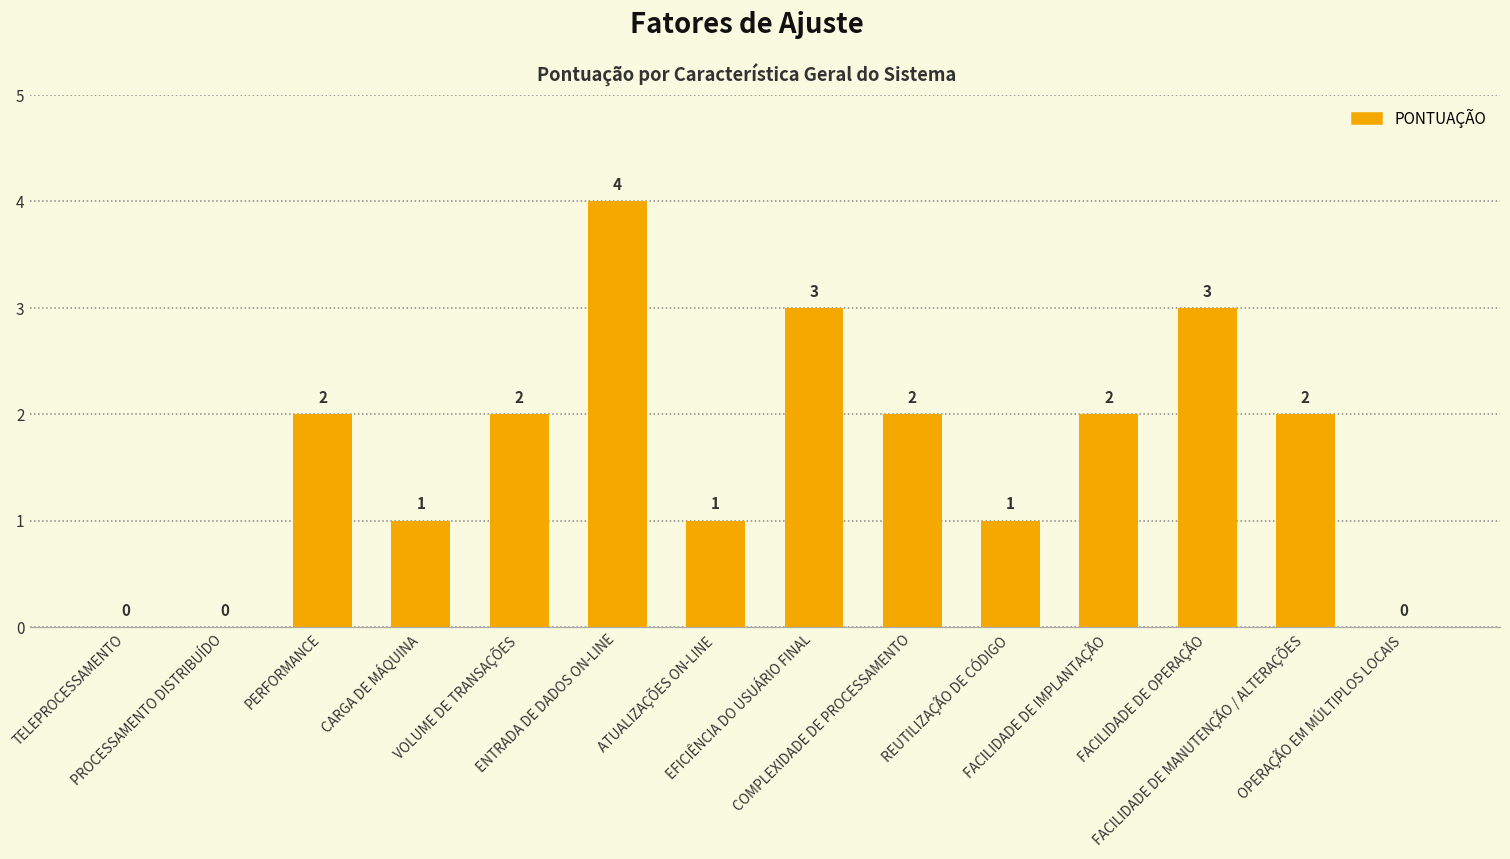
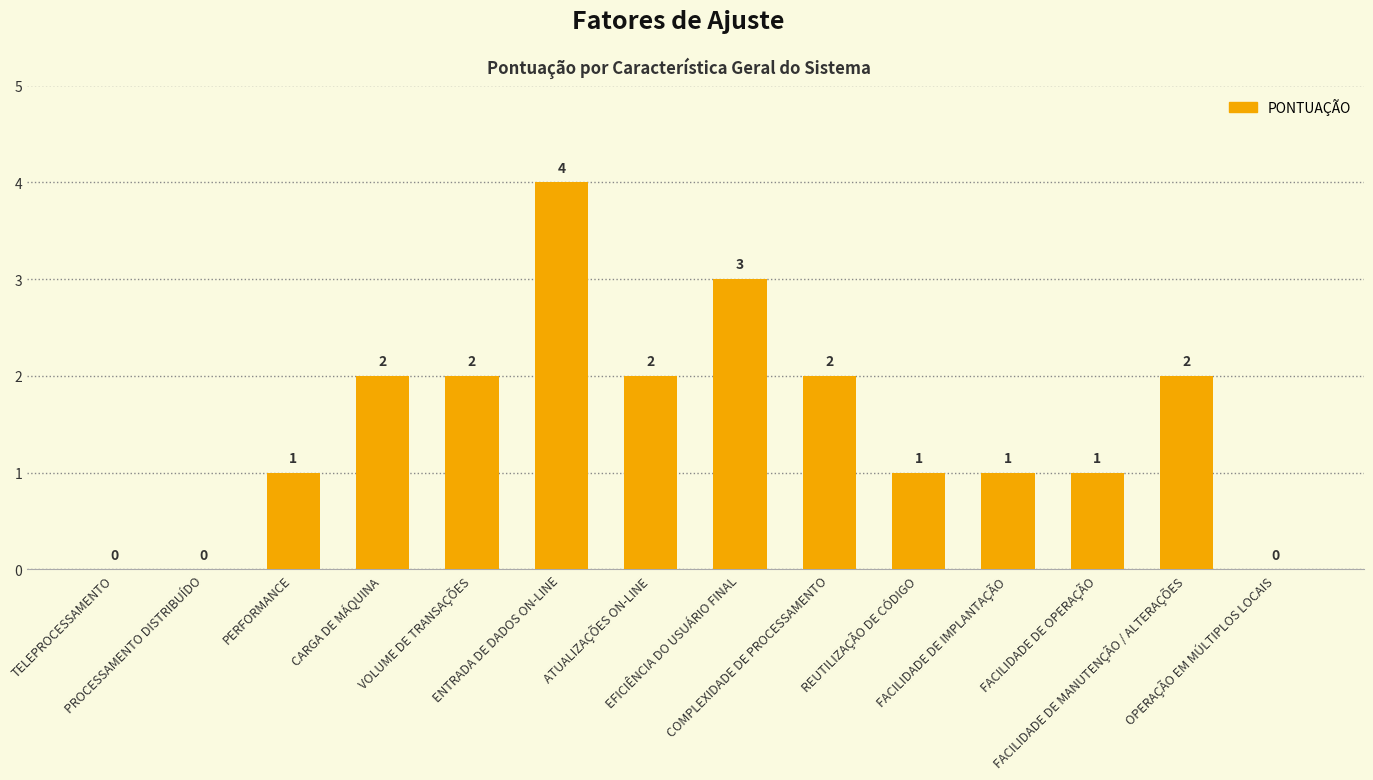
PERFORMANCE: 2 -> 1
CARGA DE MÁQUINA: 1 -> 2
ATUALIZAÇÕES ON-LINE: 1 -> 2
FACILIDADE DE IMPLANTAÇÃO: 2 -> 1
FACILIDADE DE OPERAÇÃO: 3 -> 1
